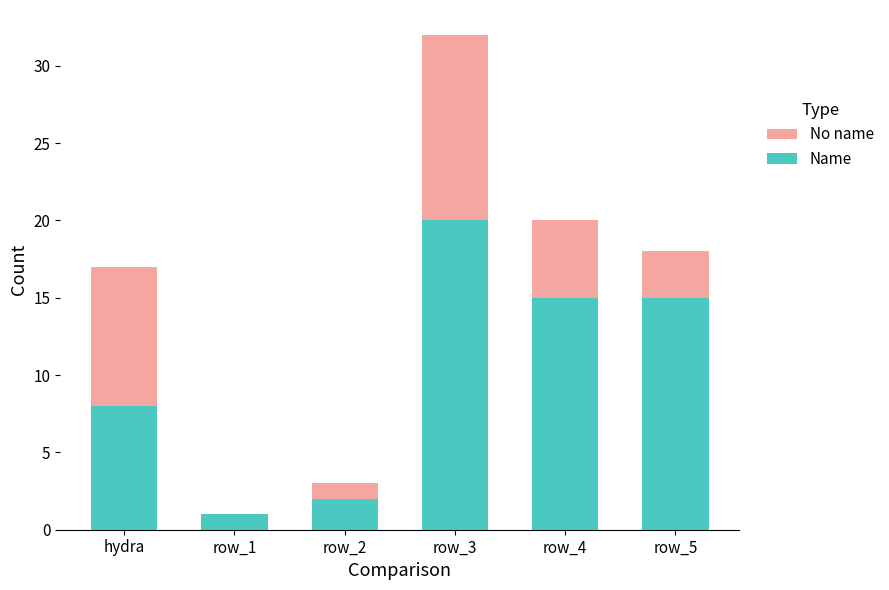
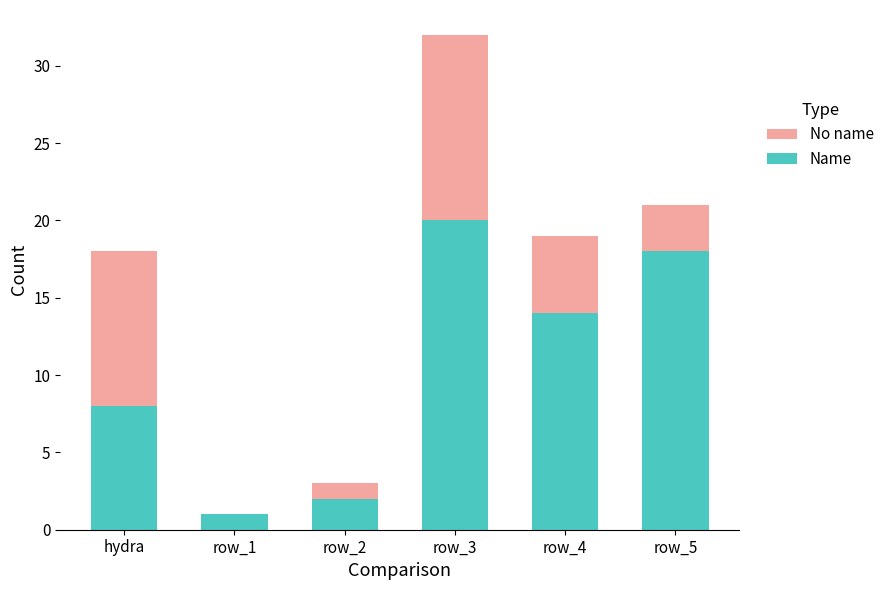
No name, hydra: 9 -> 10
Name, row_4: 15 -> 14
Name, row_5: 15 -> 18
